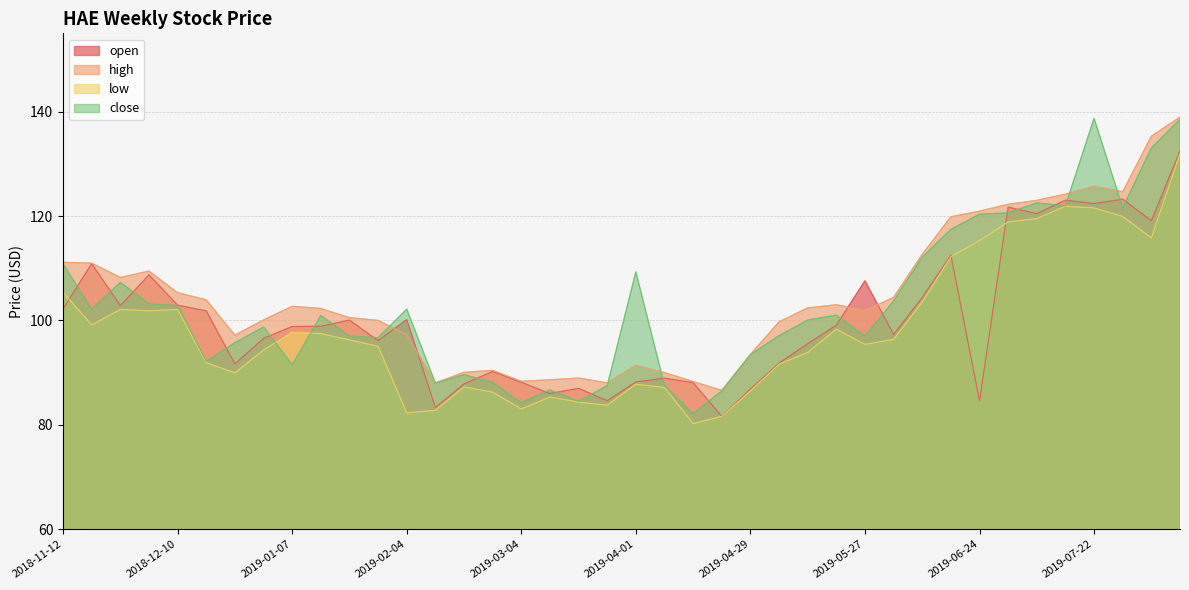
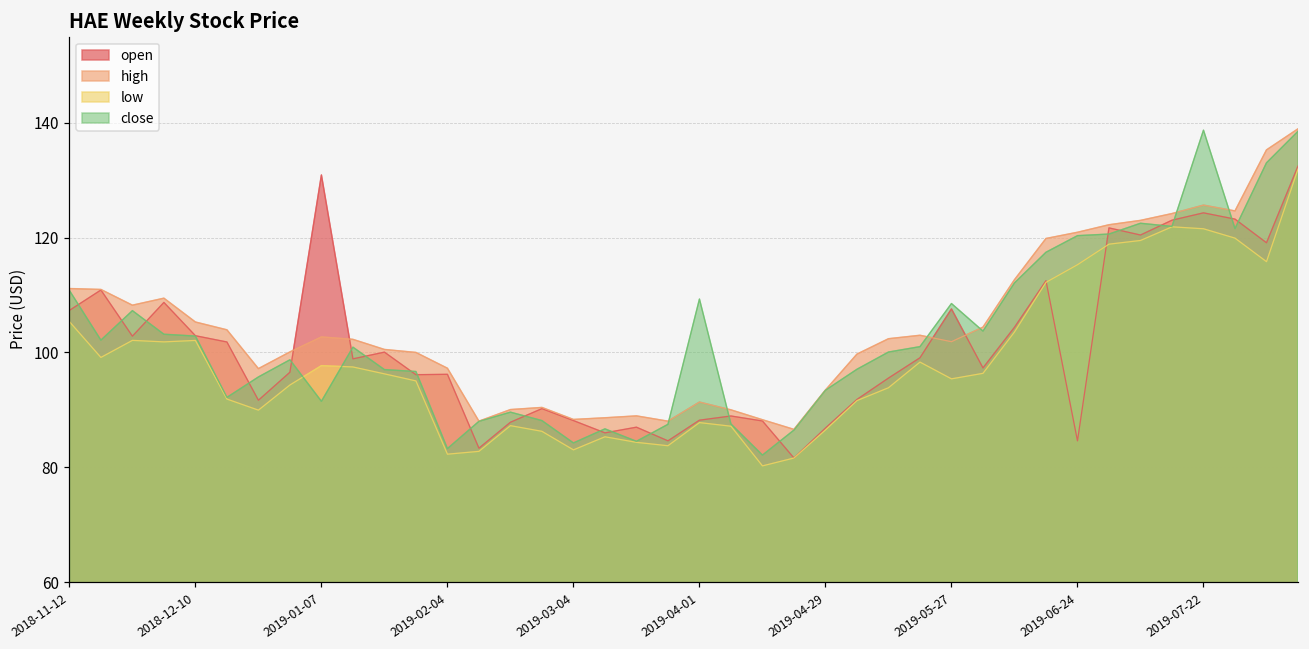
open, 2018-11-12: 102 -> 107
open, 2019-01-07: 99 -> 131
open, 2019-02-04: 100 -> 96
close, 2019-02-04: 102 -> 83
close, 2019-05-27: 97 -> 109
open, 2019-07-22: 122 -> 124
